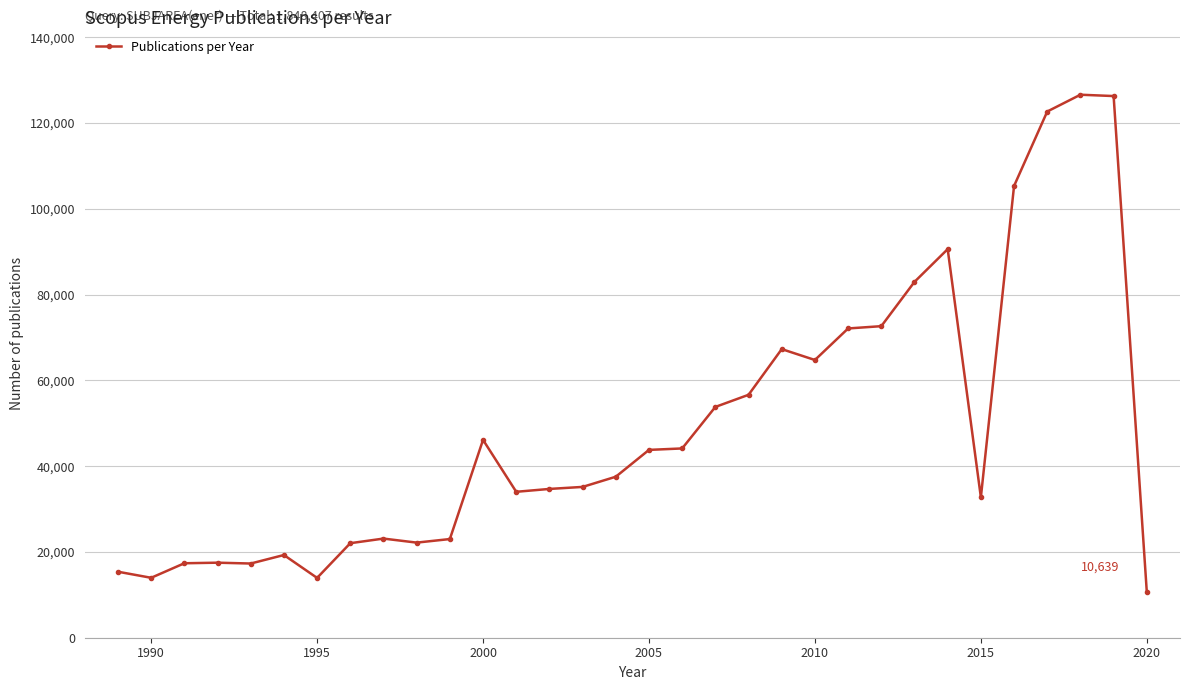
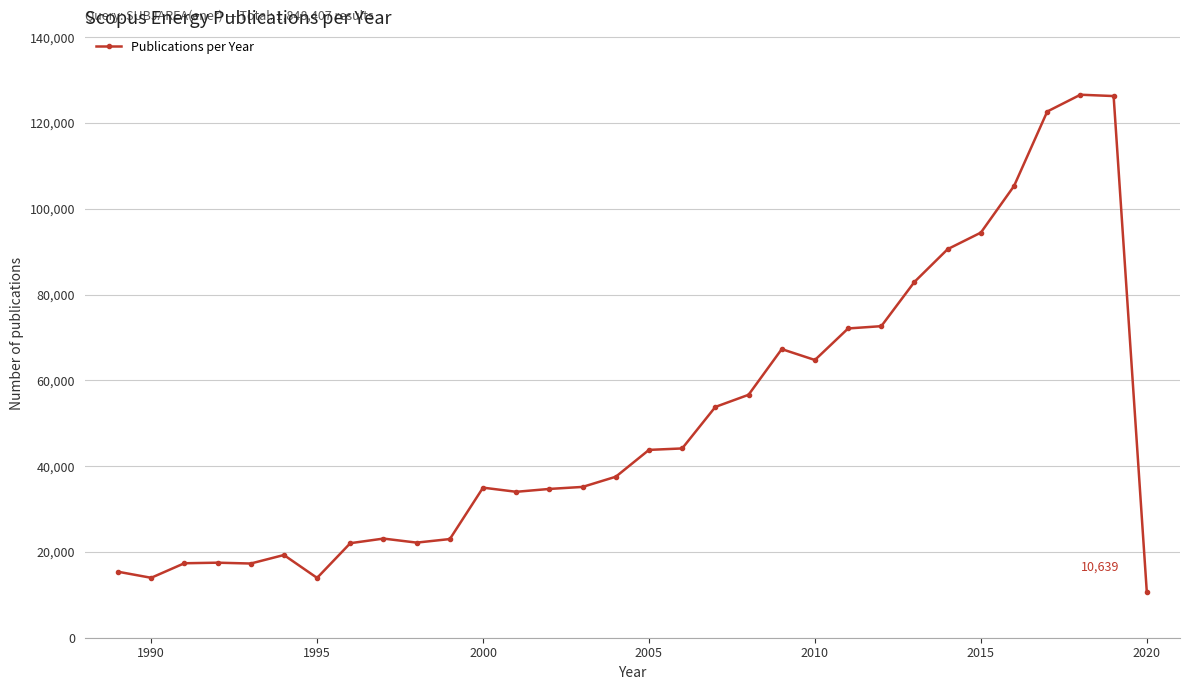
2000: 46,000 -> 35,000
2015: 33,000 -> 94,000
